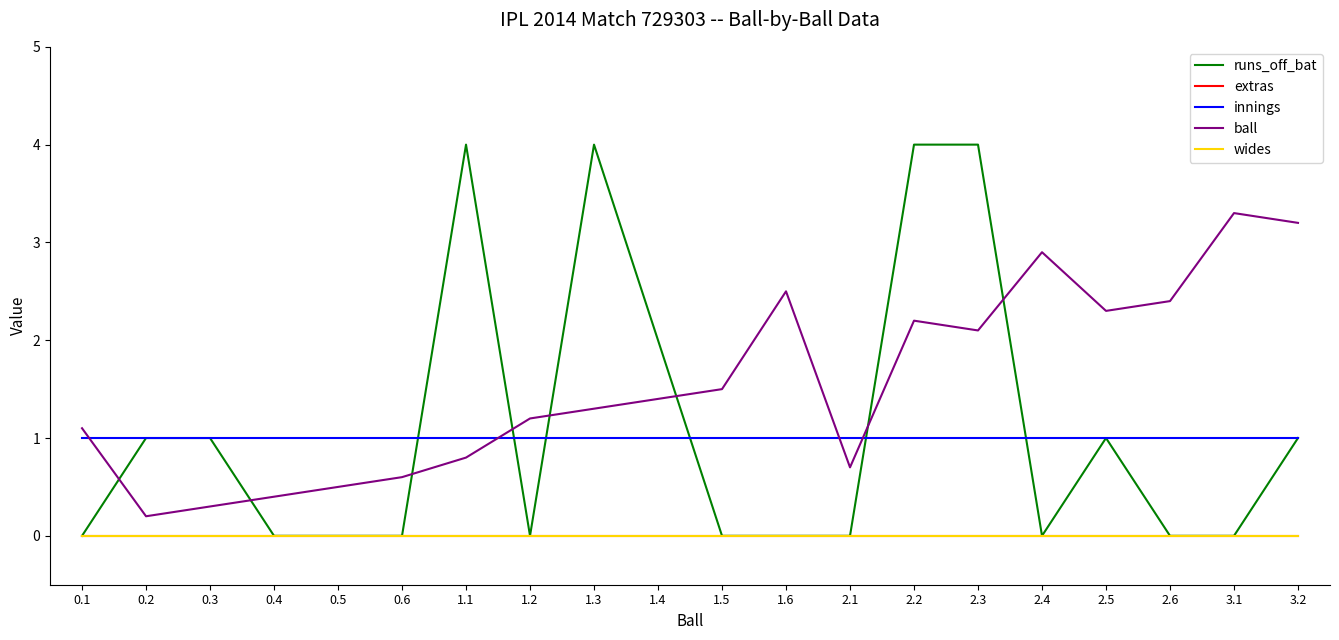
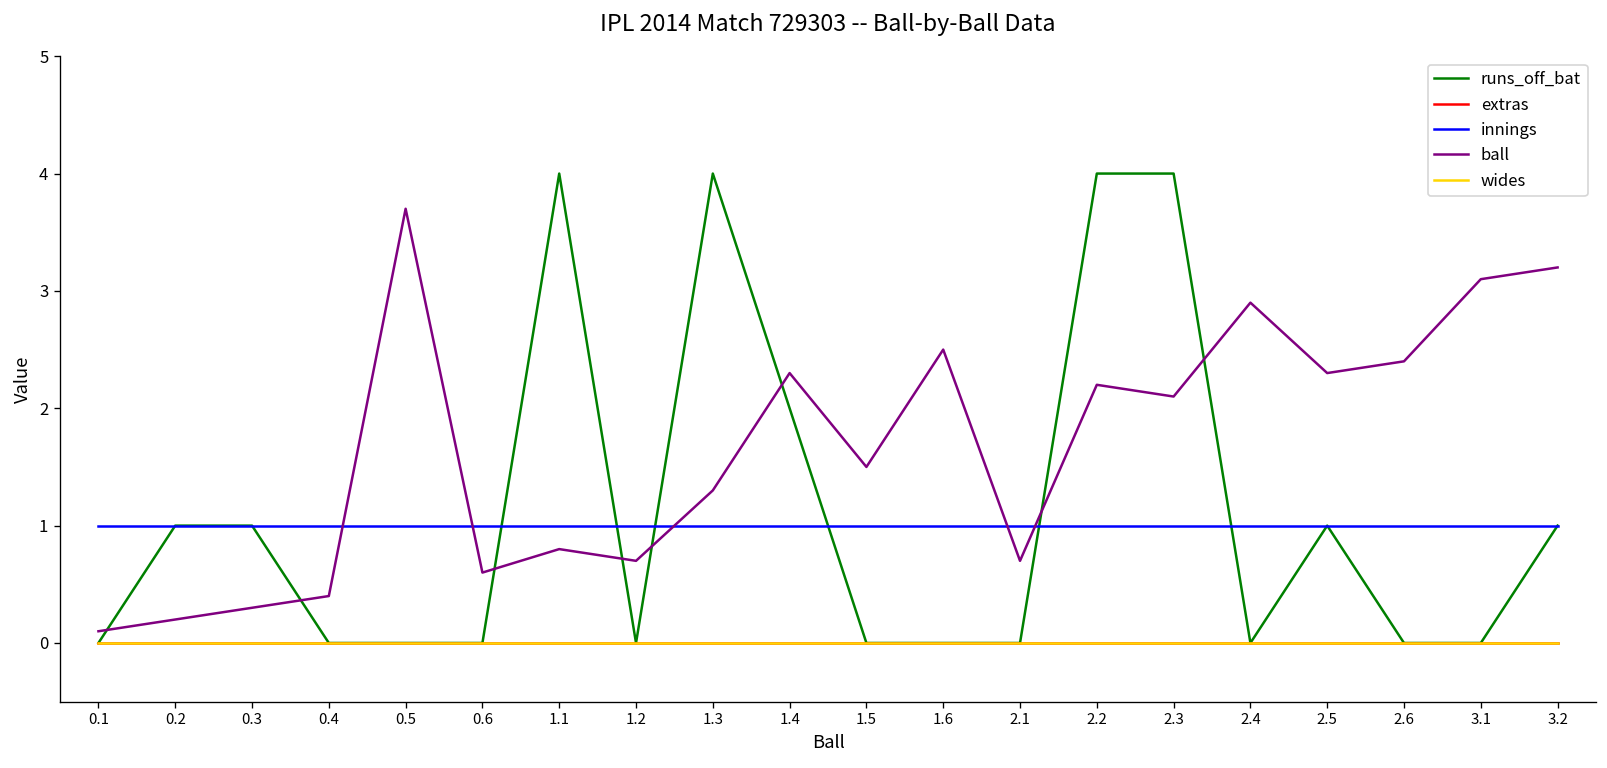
ball, 0.1: 1.1 -> 0.1
ball, 0.5: 0.5 -> 3.7
ball, 1.2: 1.2 -> 0.7
ball, 1.4: 1.4 -> 2.3
ball, 3.1: 3.3 -> 3.1
